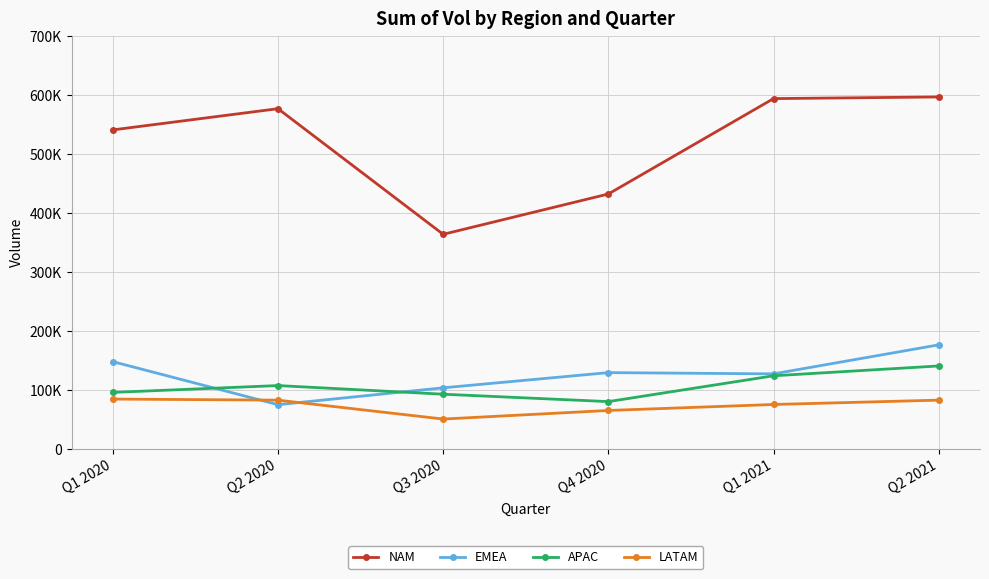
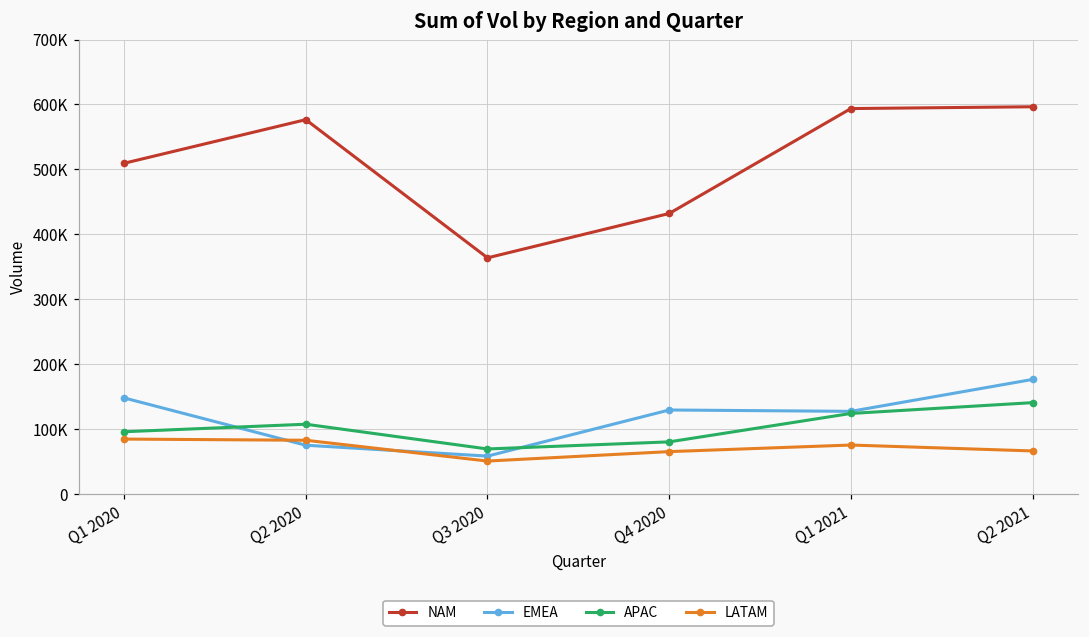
NAM, Q1 2020: 540000 -> 510000
EMEA, Q3 2020: 100000 -> 60000
APAC, Q3 2020: 90000 -> 70000
LATAM, Q2 2021: 80000 -> 70000
